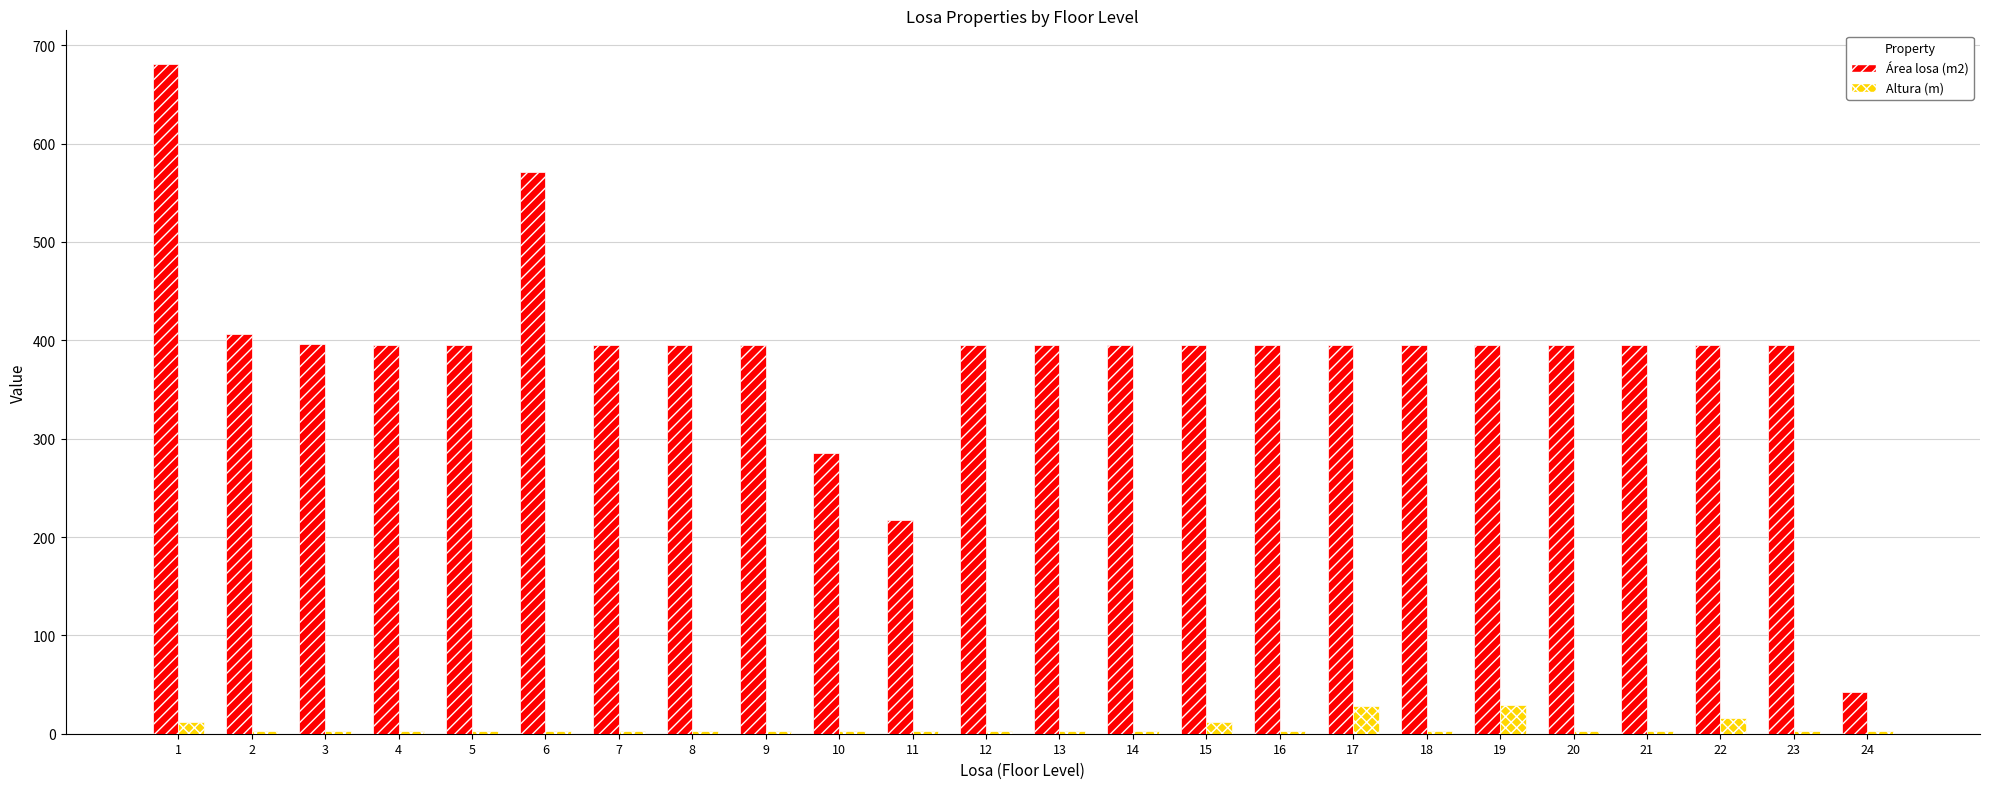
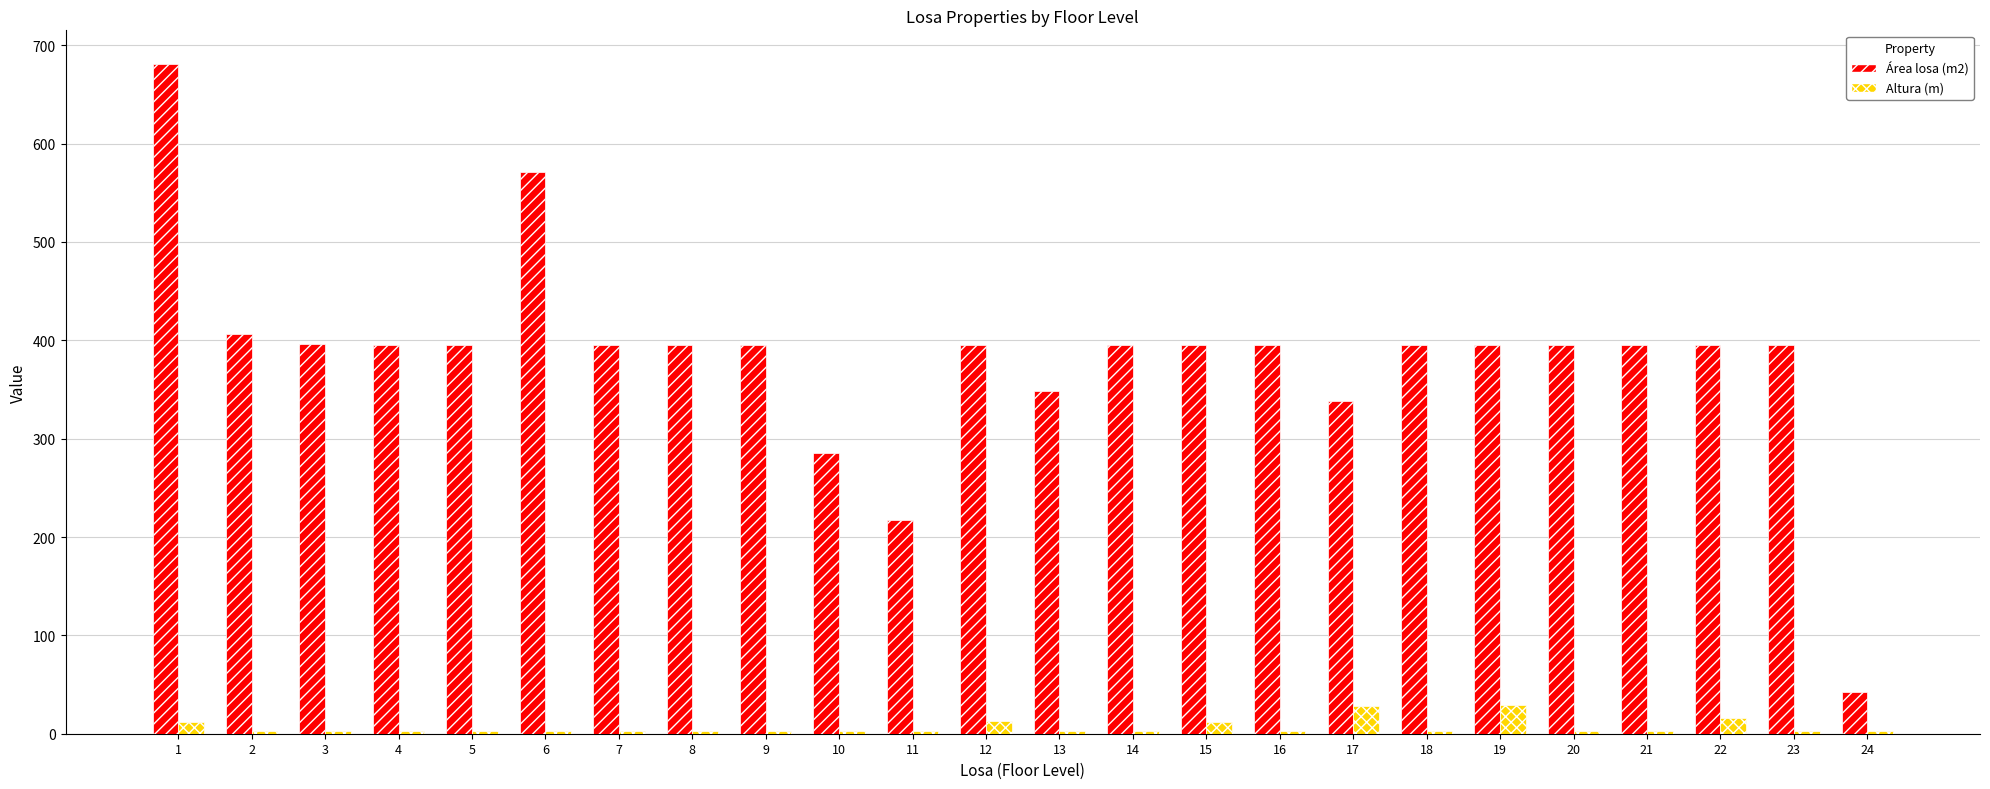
Altura (m), 12: 0 -> 10
Área losa (m2), 13: 400 -> 350
Área losa (m2), 17: 400 -> 340
